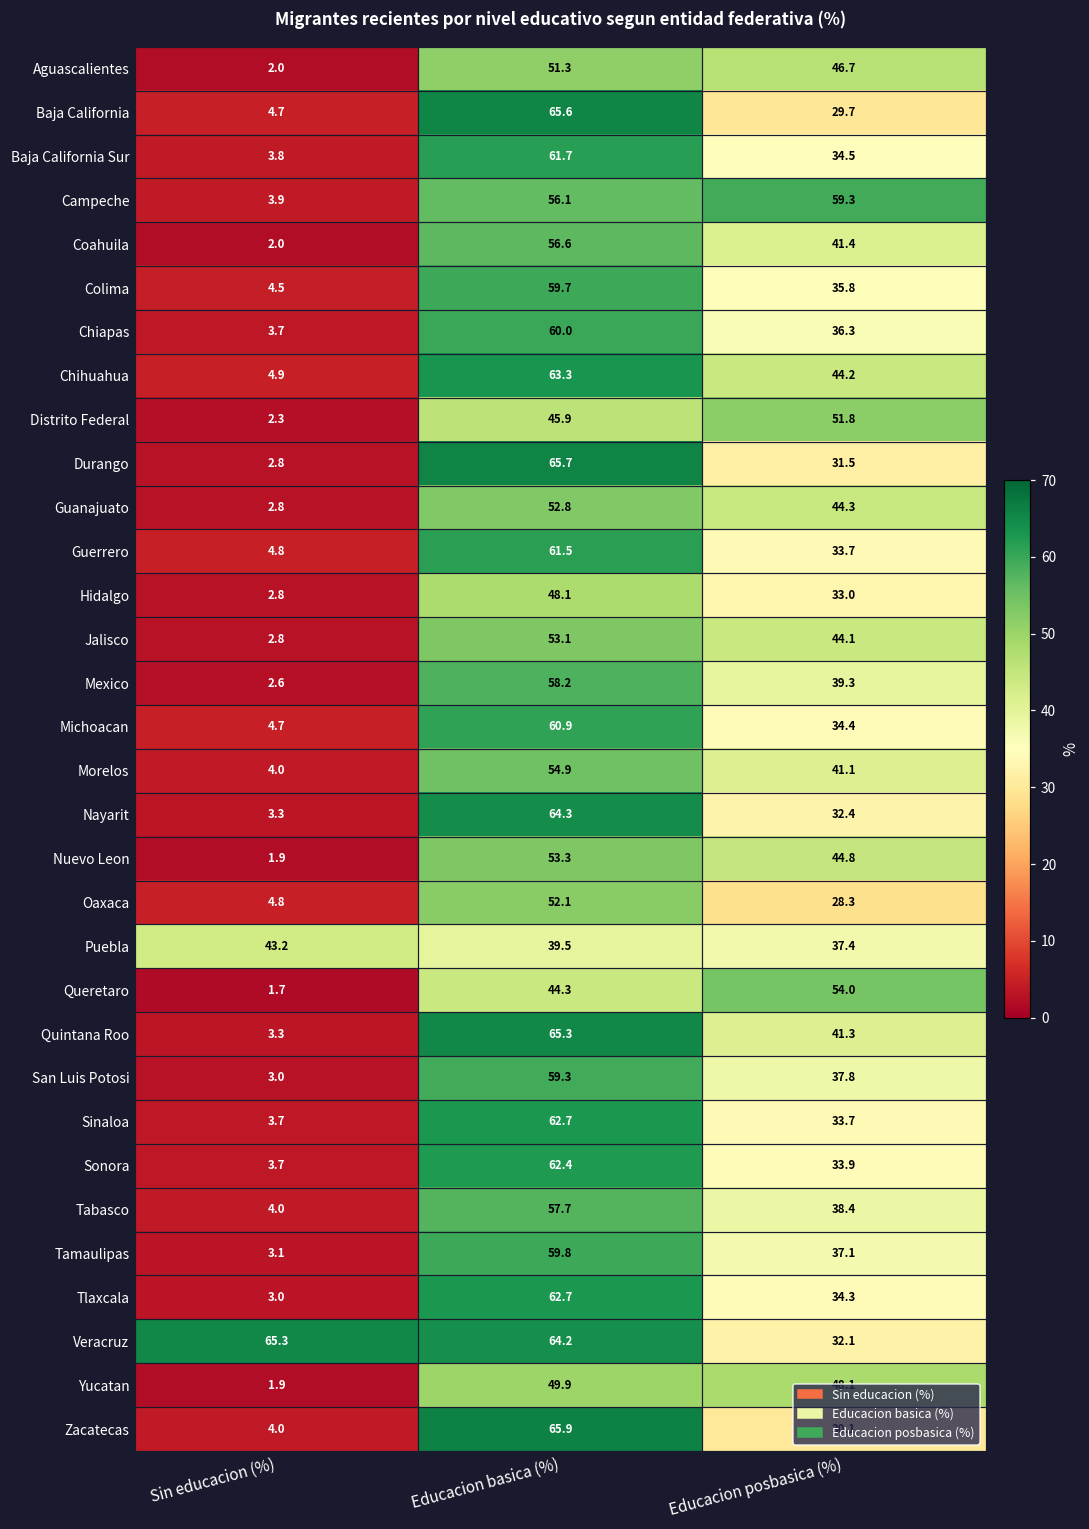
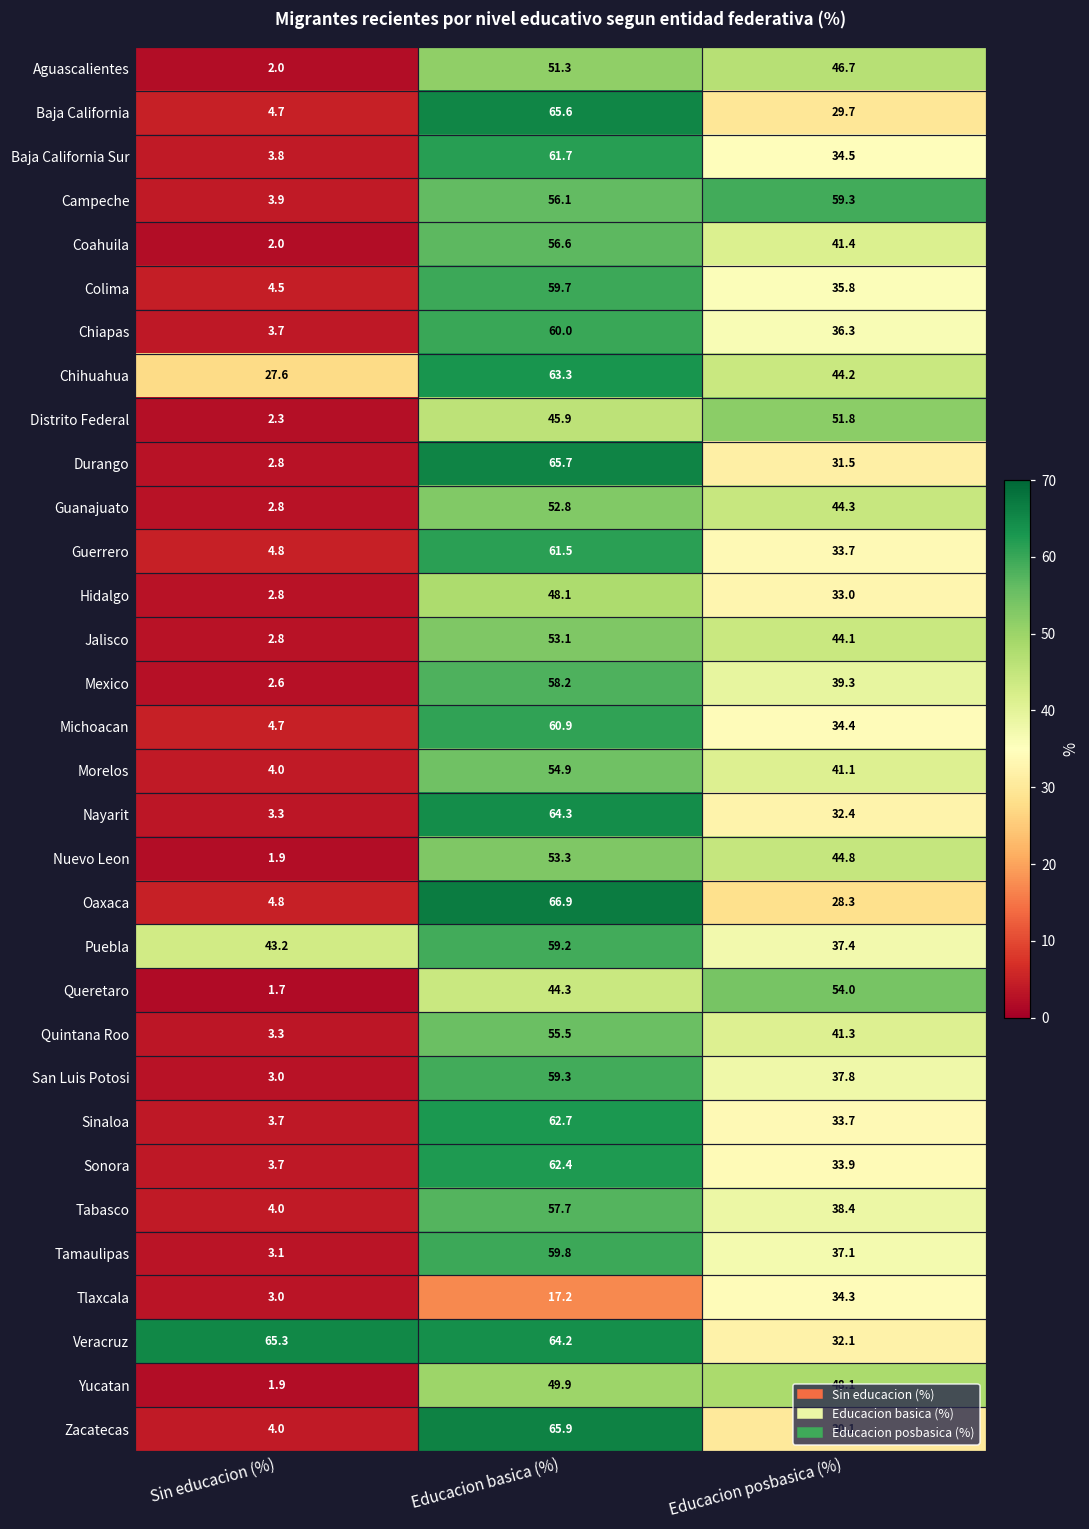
Chihuahua, Sin educacion (%): 4.9 -> 27.6
Oaxaca, Educacion basica (%): 52.1 -> 66.9
Puebla, Educacion basica (%): 39.5 -> 59.2
Quintana Roo, Educacion basica (%): 65.3 -> 55.5
Tlaxcala, Educacion basica (%): 62.7 -> 17.2
